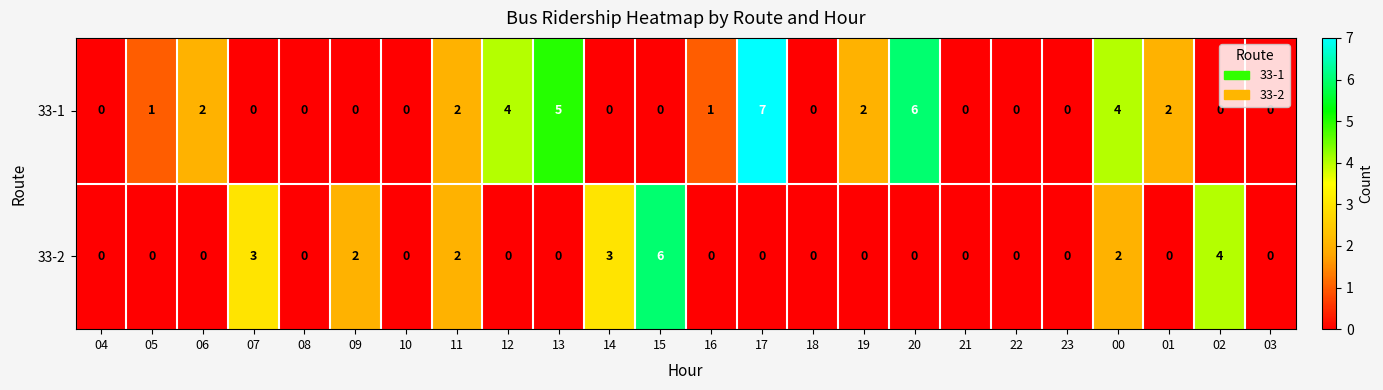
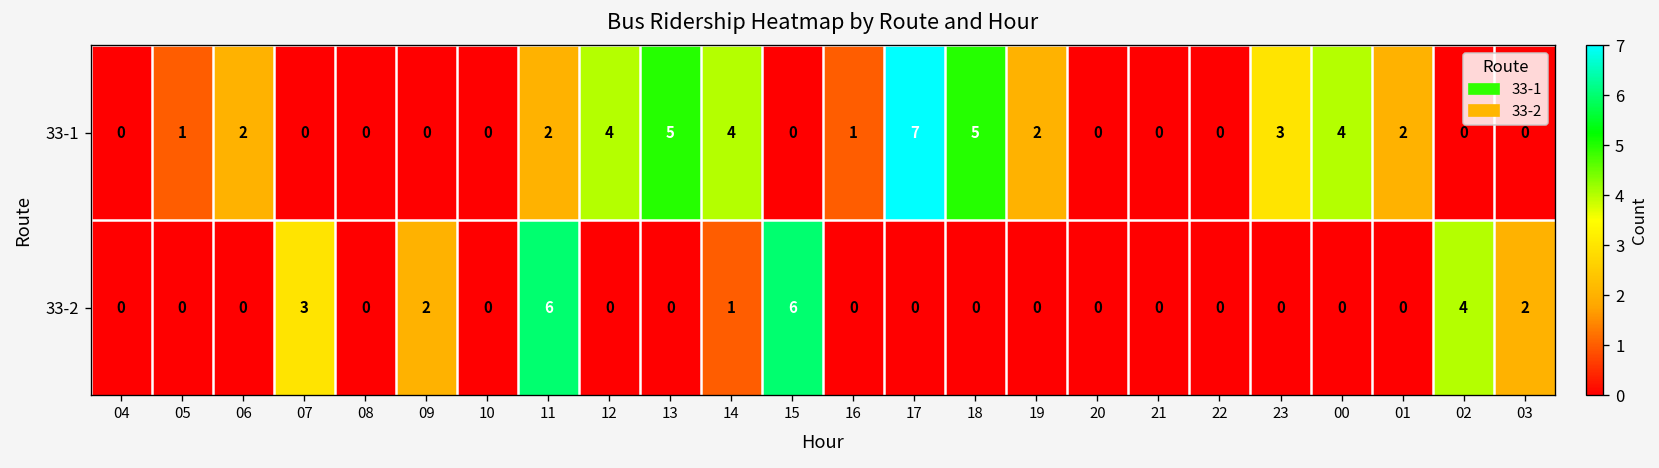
33-1, 14: 0 -> 4
33-1, 18: 0 -> 5
33-1, 20: 6 -> 0
33-1, 23: 0 -> 3
33-2, 11: 2 -> 6
33-2, 14: 3 -> 1
33-2, 00: 2 -> 0
33-2, 03: 0 -> 2
